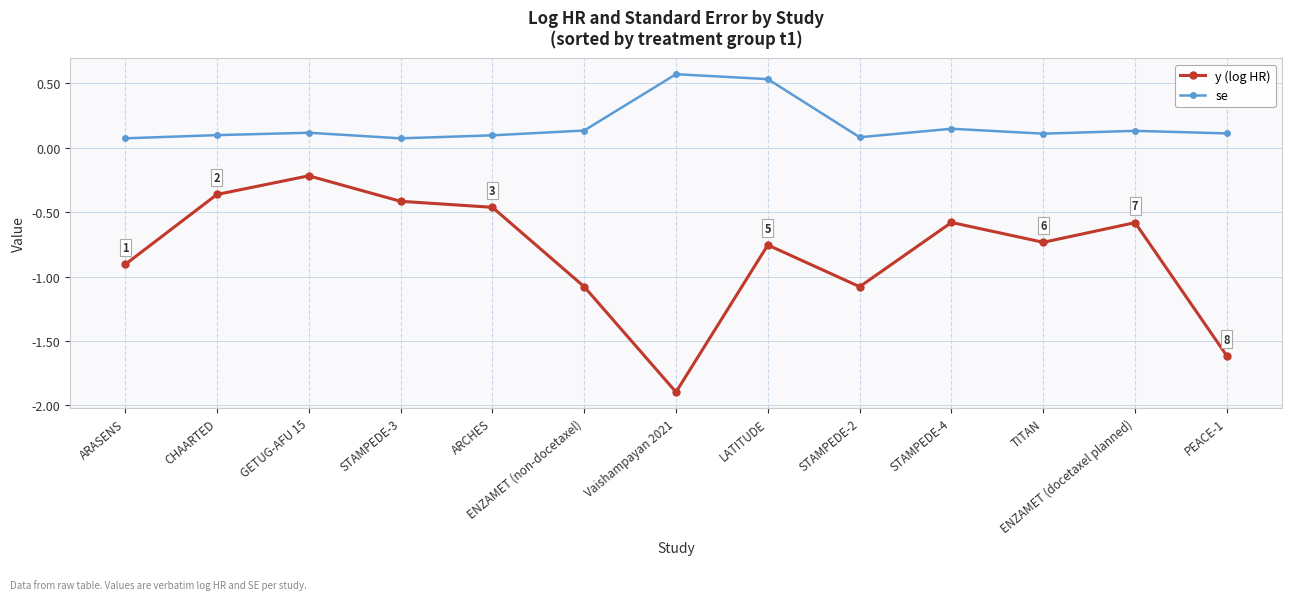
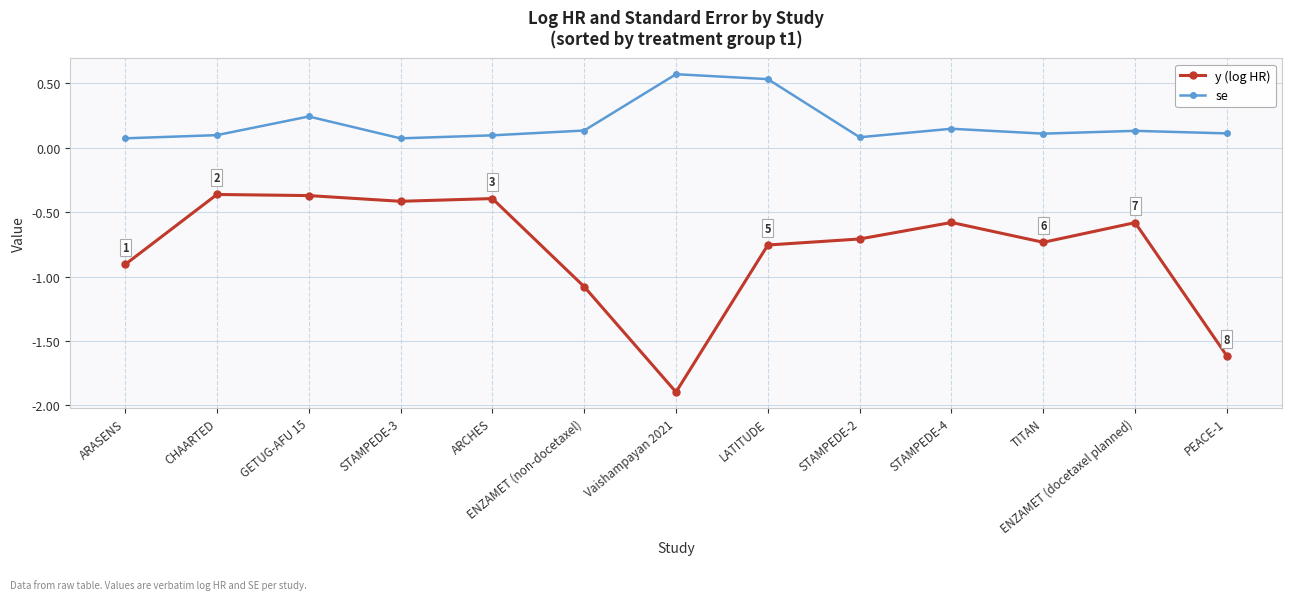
y (log HR), GETUG-AFU 15: -0.22 -> -0.37
se, GETUG-AFU 15: 0.12 -> 0.24
y (log HR), ARCHES: -0.46 -> -0.39
y (log HR), STAMPEDE-2: -1.08 -> -0.71
